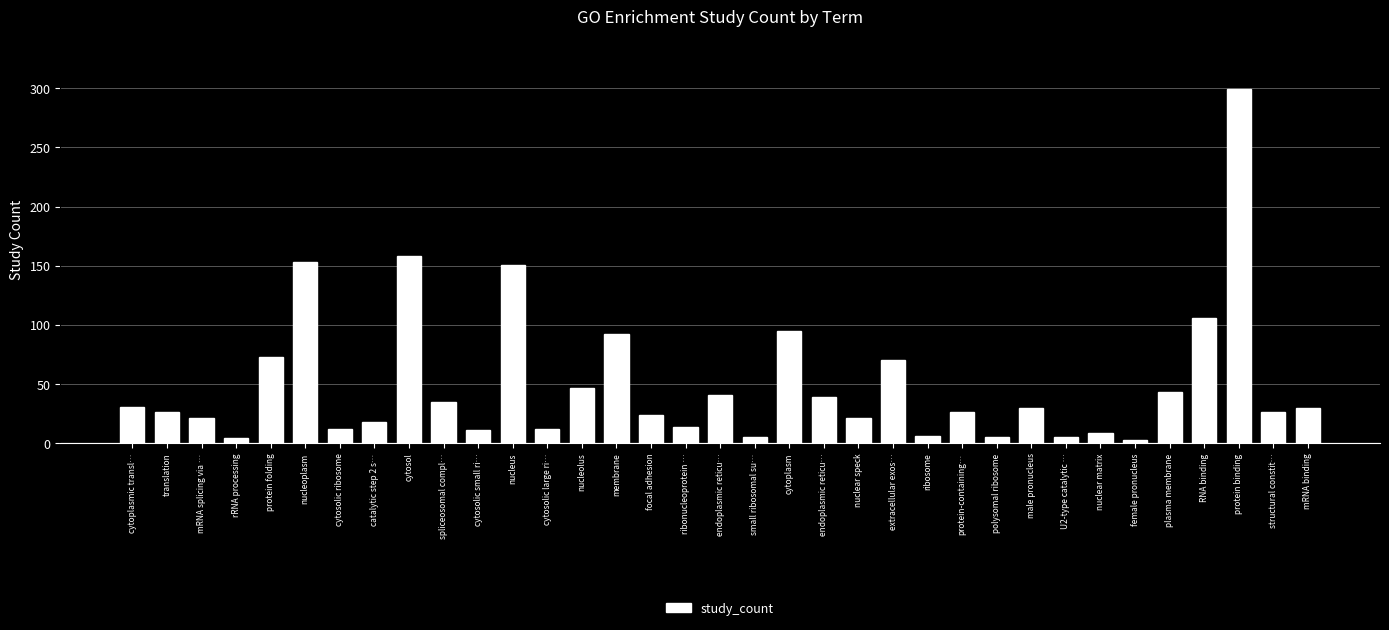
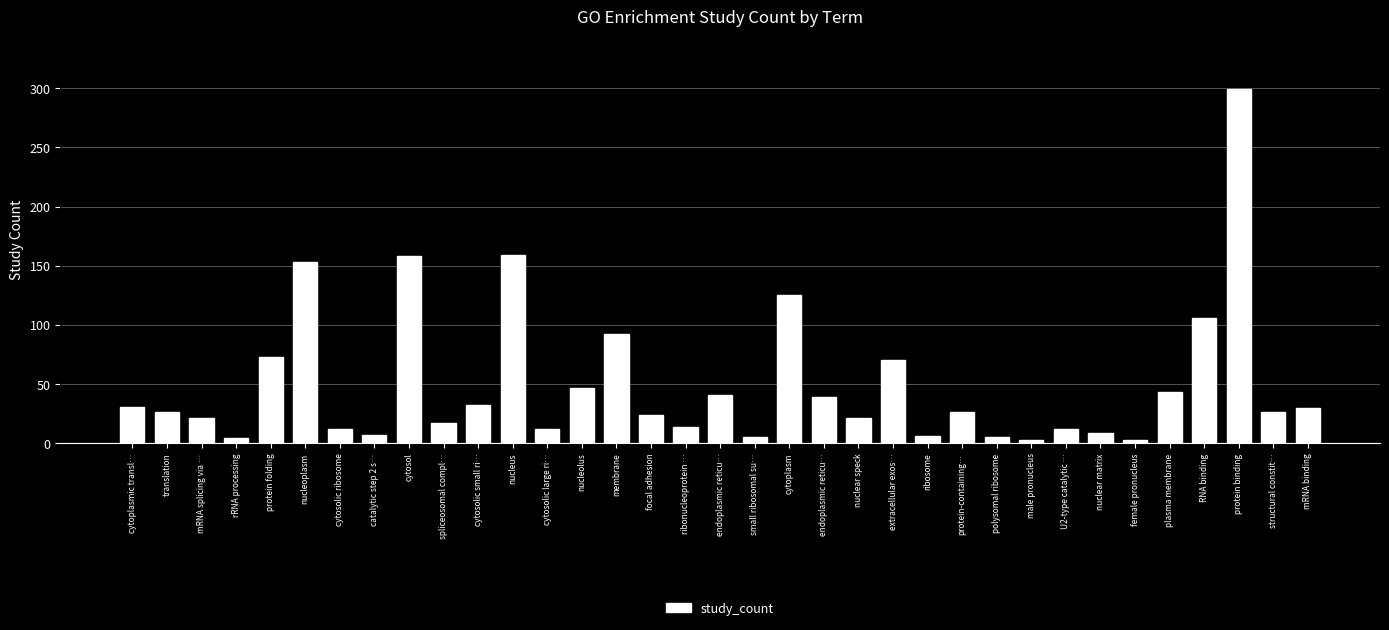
catalytic step 2 s…: 18 -> 7
spliceosomal compl…: 35 -> 17
cytosolic small ri…: 11 -> 32
nucleus: 151 -> 159
cytoplasm: 95 -> 125
male pronucleus: 30 -> 3
U2-type catalytic …: 5 -> 12
